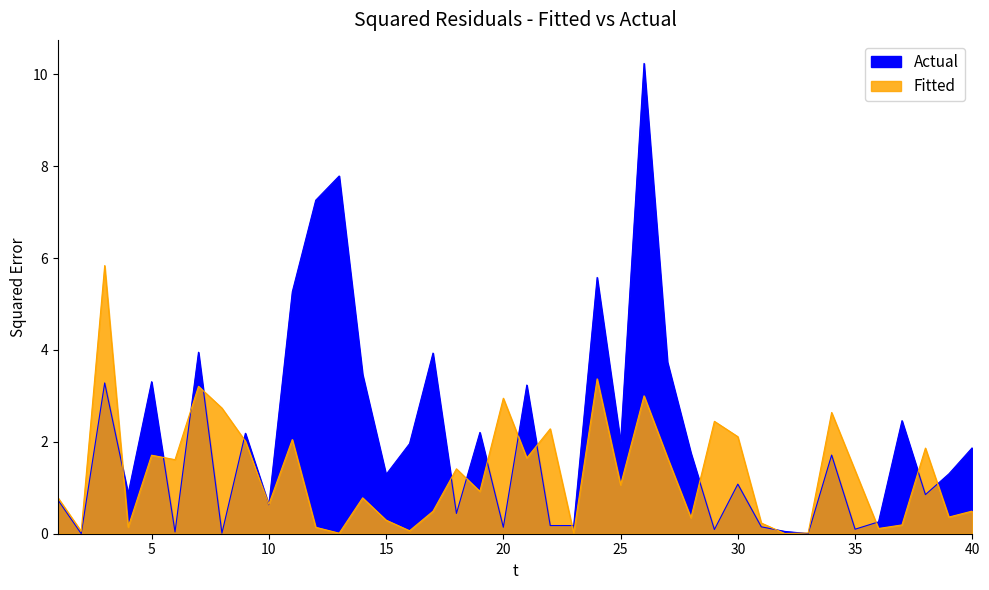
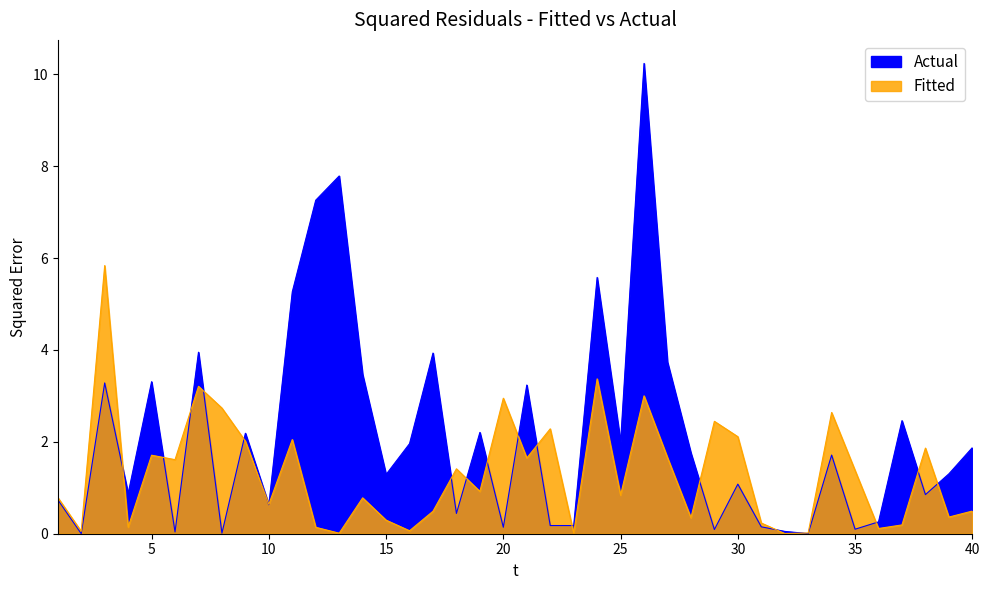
Fitted, 25: 1.1 -> 0.8
